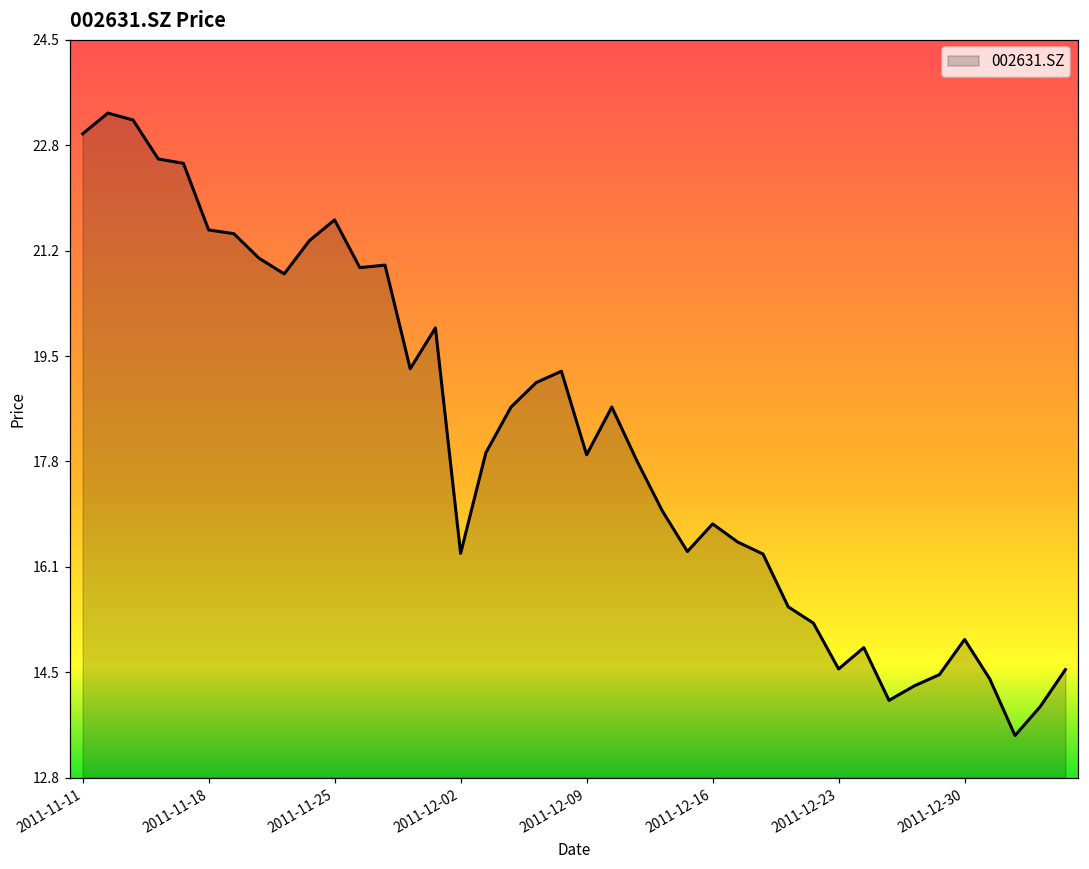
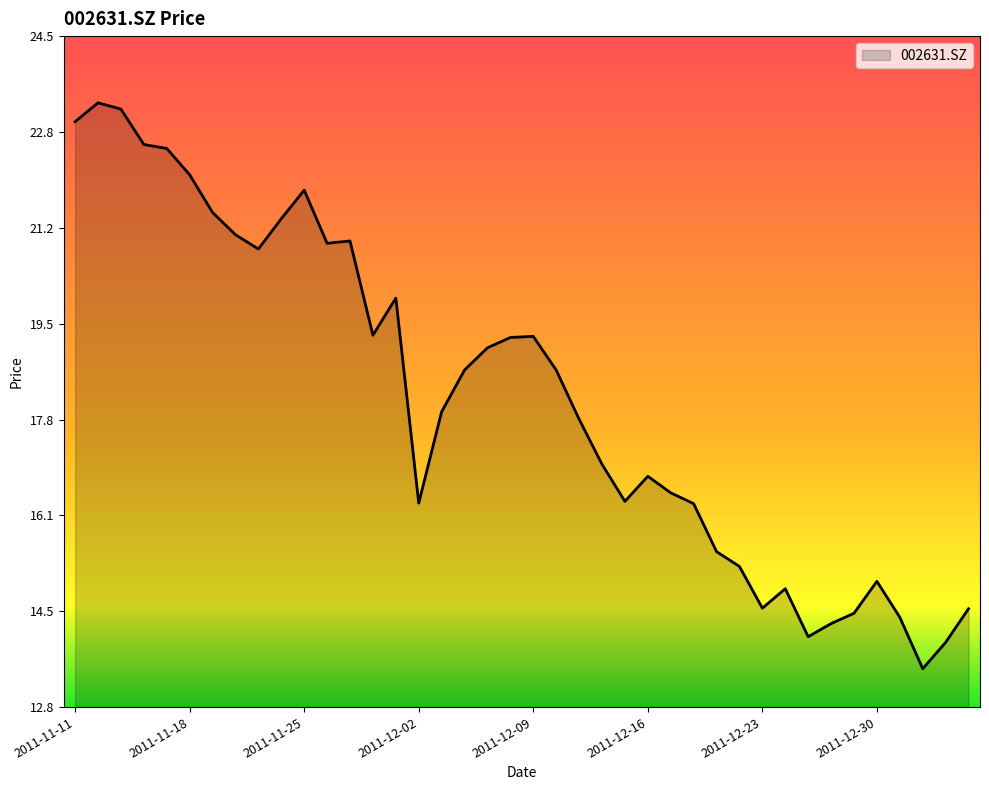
2011-11-18: 21.5 -> 22.1
2011-11-25: 21.7 -> 21.8
2011-12-09: 17.9 -> 19.3
